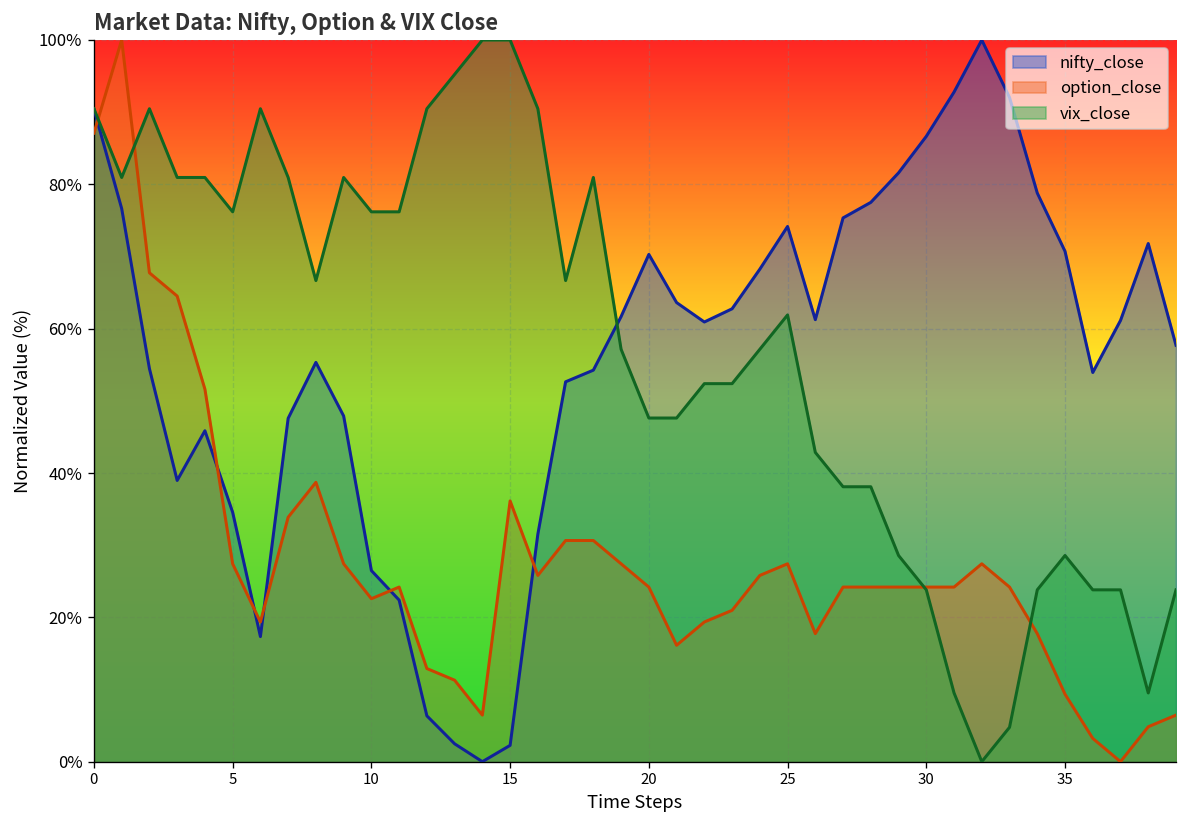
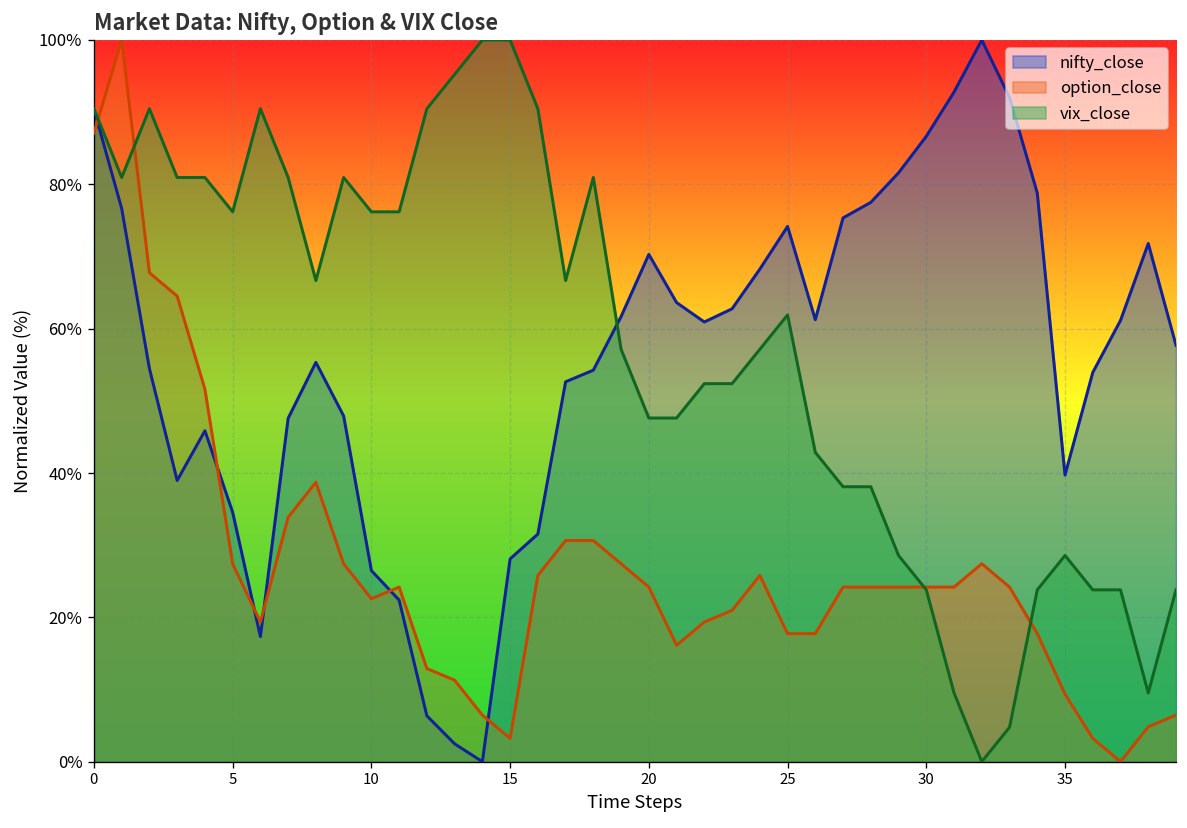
nifty_close, 15: 2% -> 28%
option_close, 15: 36% -> 3%
option_close, 25: 27% -> 18%
nifty_close, 35: 71% -> 40%
